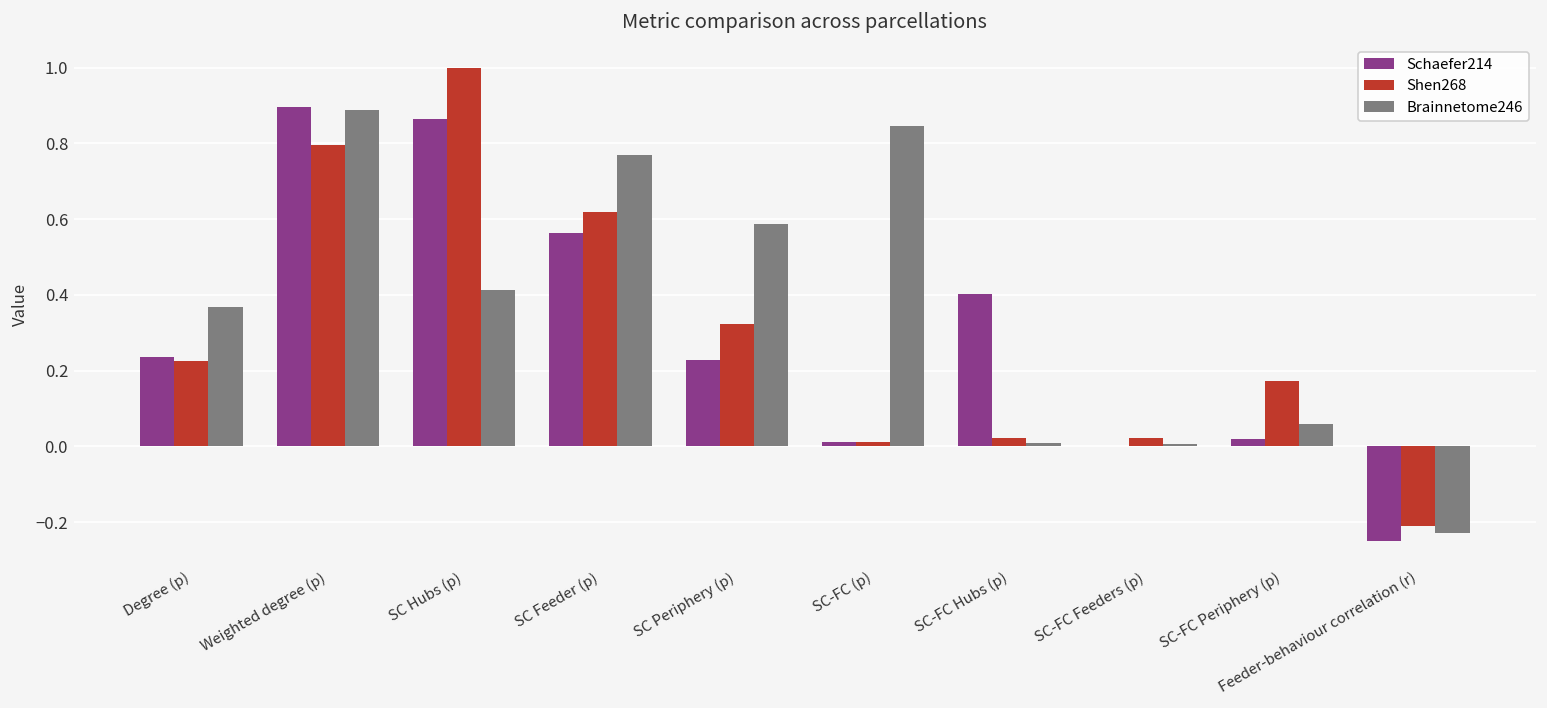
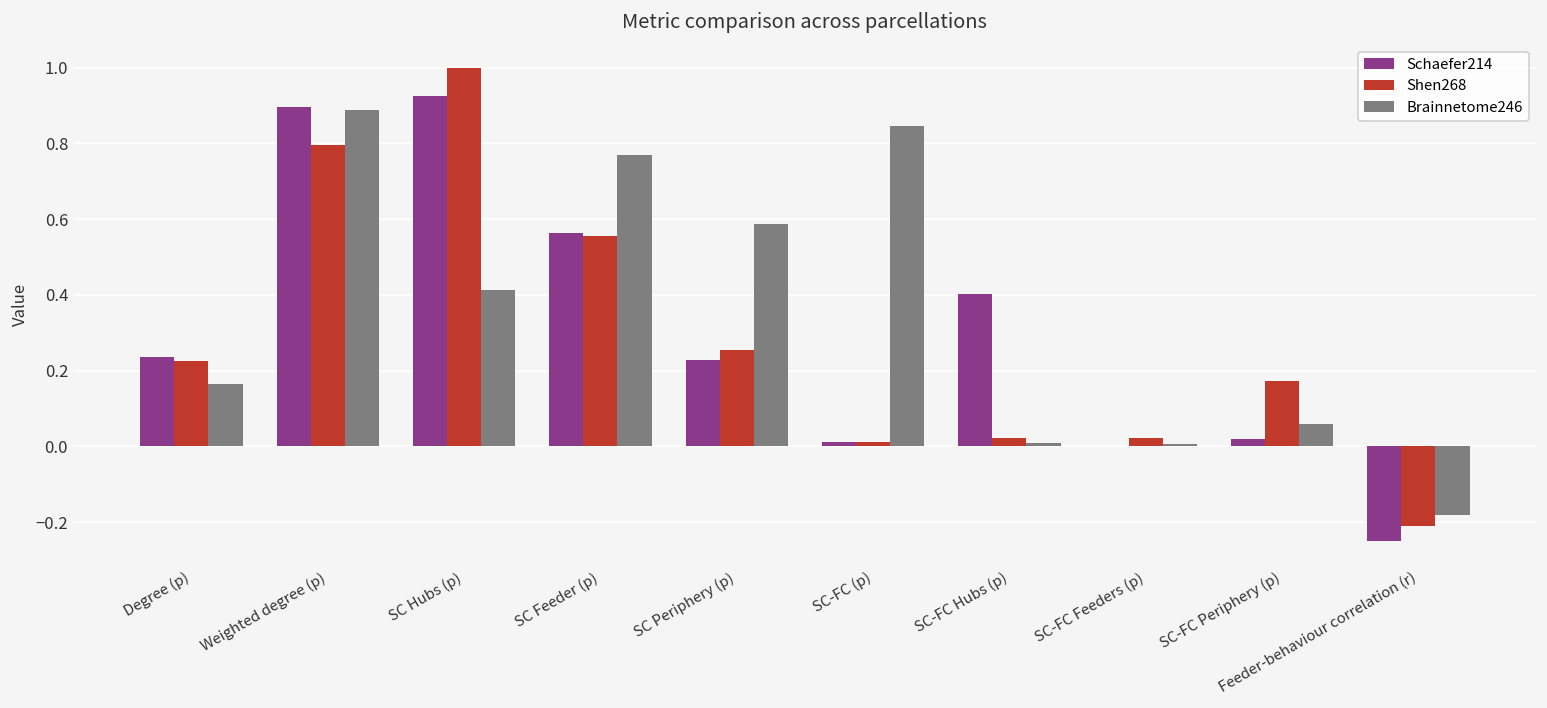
Brainnetome246, Degree (p): 0.37 -> 0.16
Schaefer214, SC Hubs (p): 0.86 -> 0.93
Shen268, SC Feeder (p): 0.62 -> 0.56
Shen268, SC Periphery (p): 0.32 -> 0.25
Brainnetome246, Feeder-behaviour correlation (r): -0.23 -> -0.18
